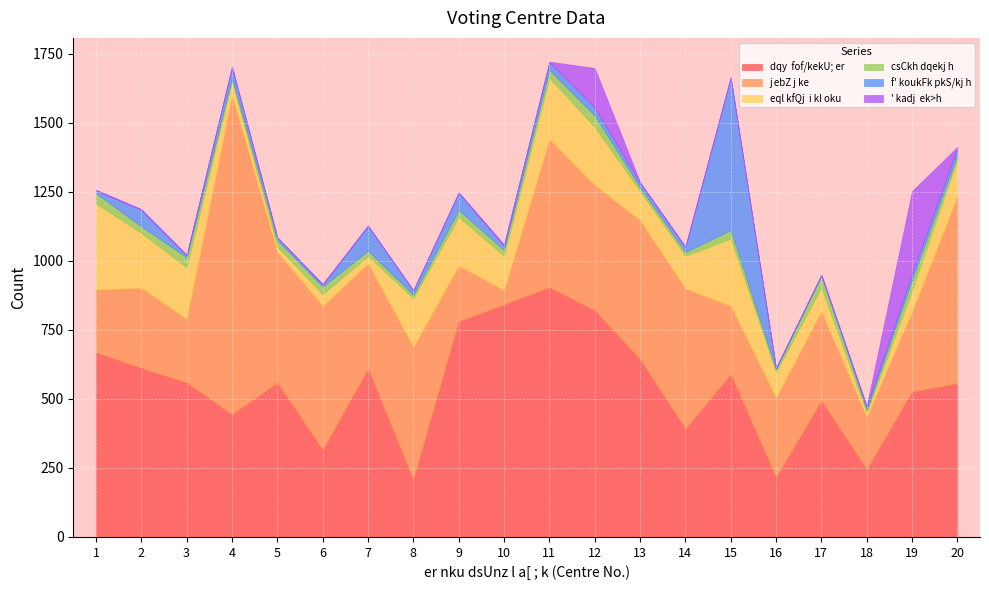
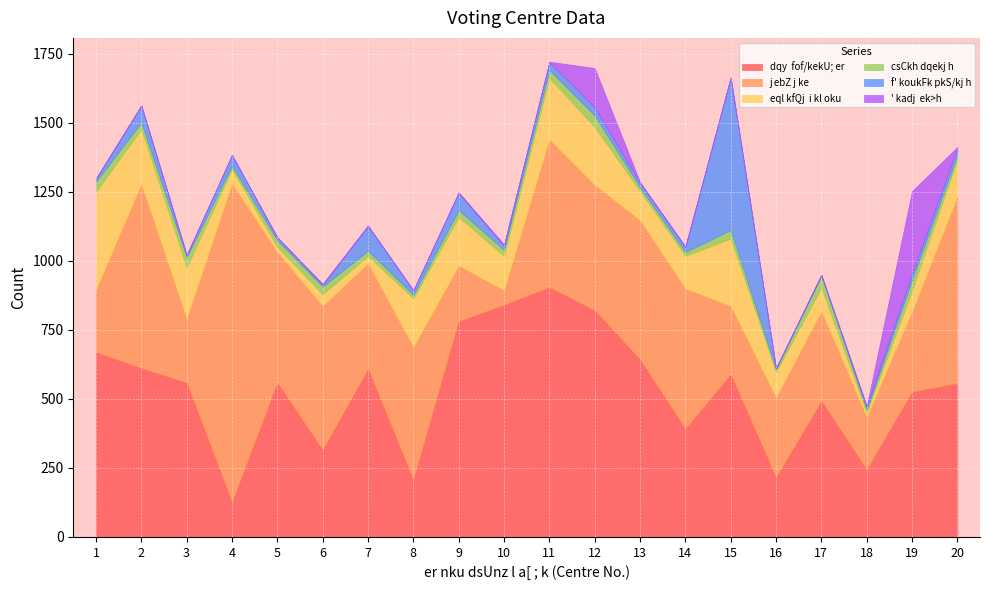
eql kfQj i kl oku, 1: 310 -> 350
j ebZ j ke, 2: 290 -> 670
dqy fof/kekU; er, 4: 440 -> 120
